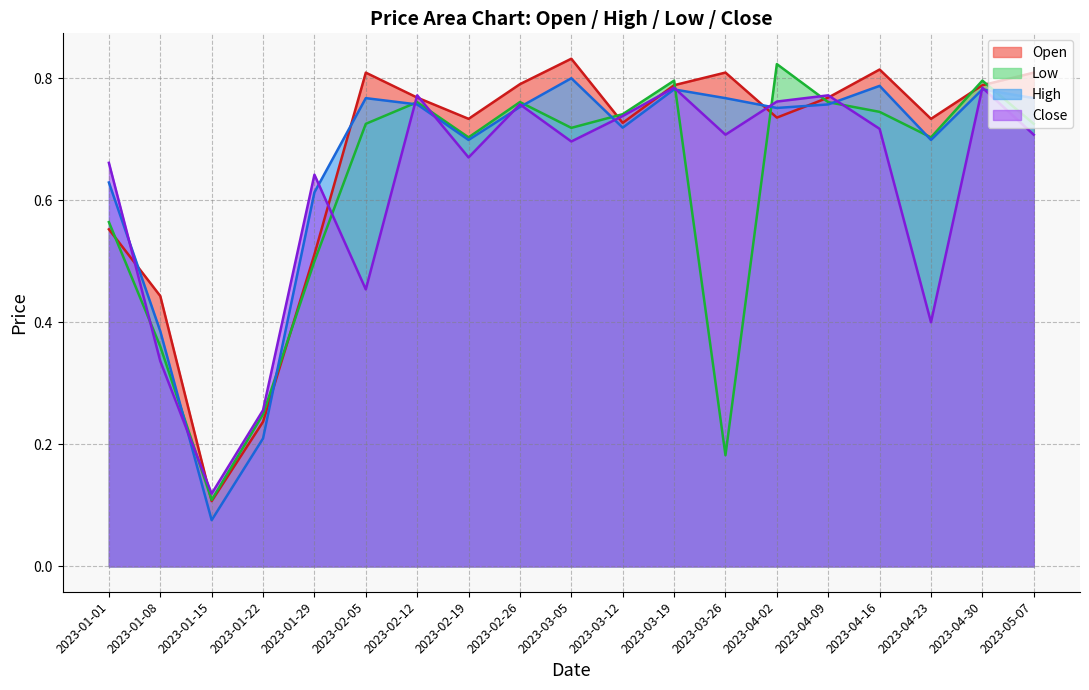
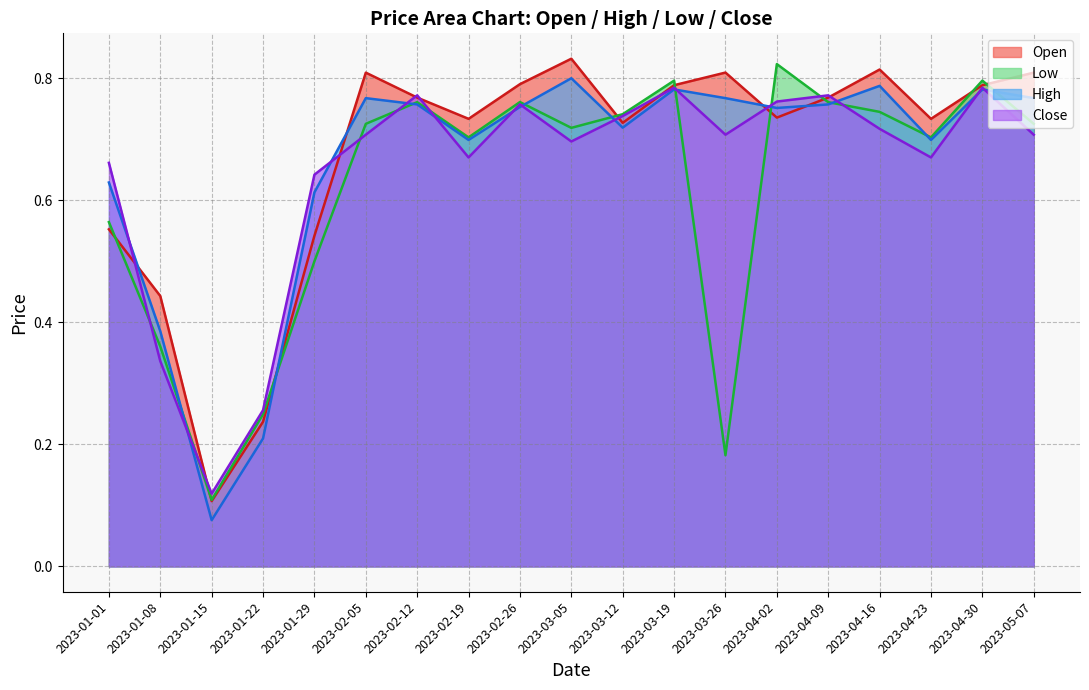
Open, 2023-01-29: 0.51 -> 0.54
Close, 2023-02-05: 0.45 -> 0.71
Close, 2023-04-23: 0.40 -> 0.67
